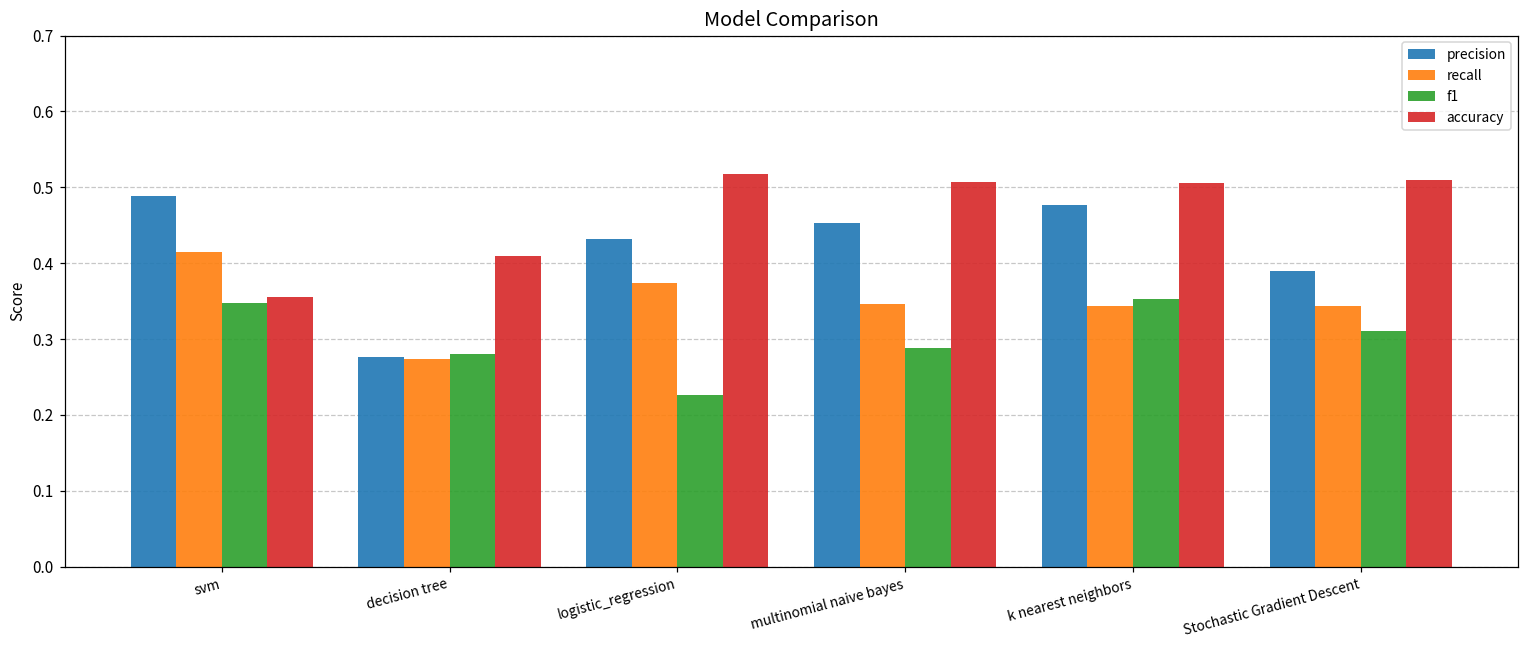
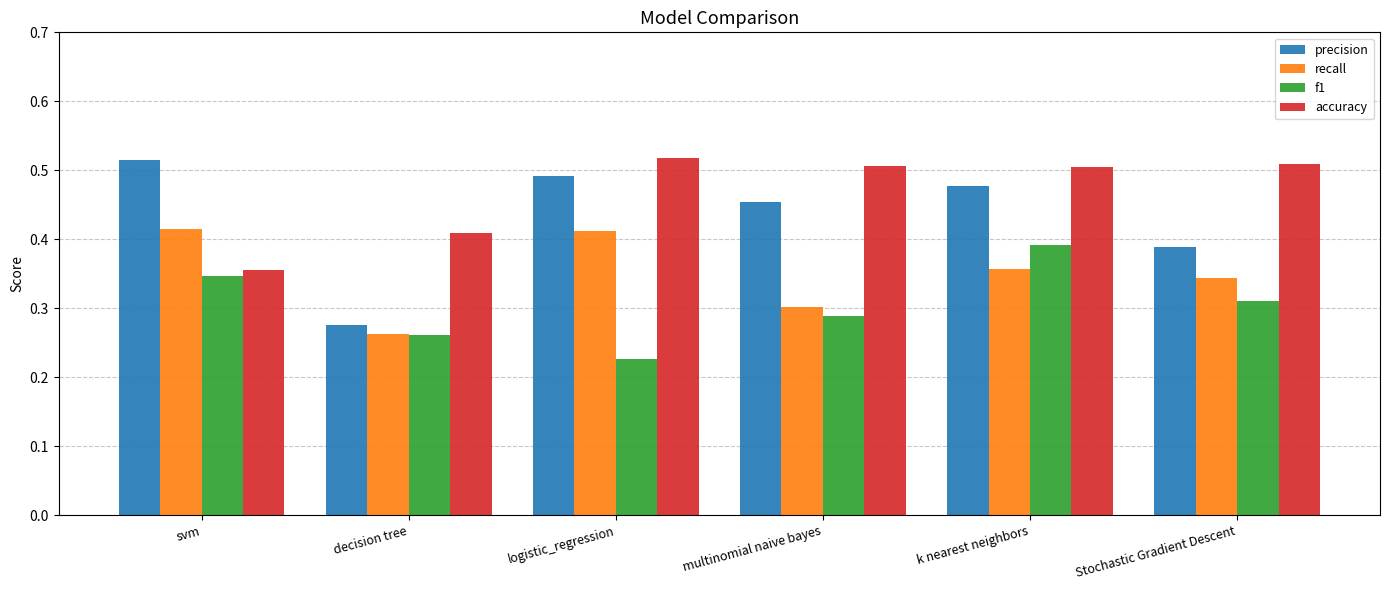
precision, svm: 0.49 -> 0.52
recall, decision tree: 0.27 -> 0.26
f1, decision tree: 0.28 -> 0.26
precision, logistic_regression: 0.43 -> 0.49
recall, logistic_regression: 0.37 -> 0.41
recall, multinomial naive bayes: 0.35 -> 0.30
recall, k nearest neighbors: 0.34 -> 0.36
f1, k nearest neighbors: 0.35 -> 0.39
